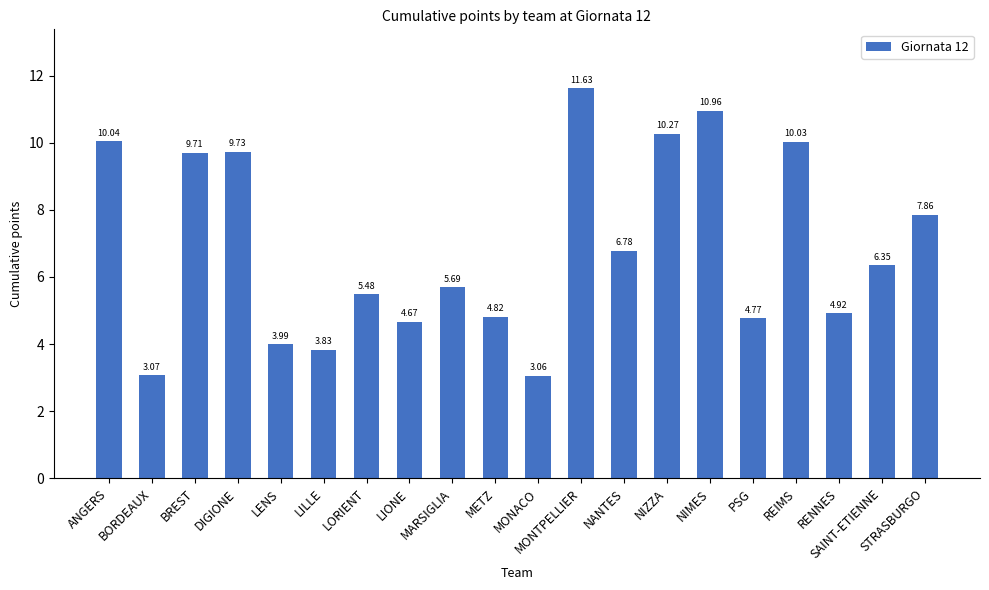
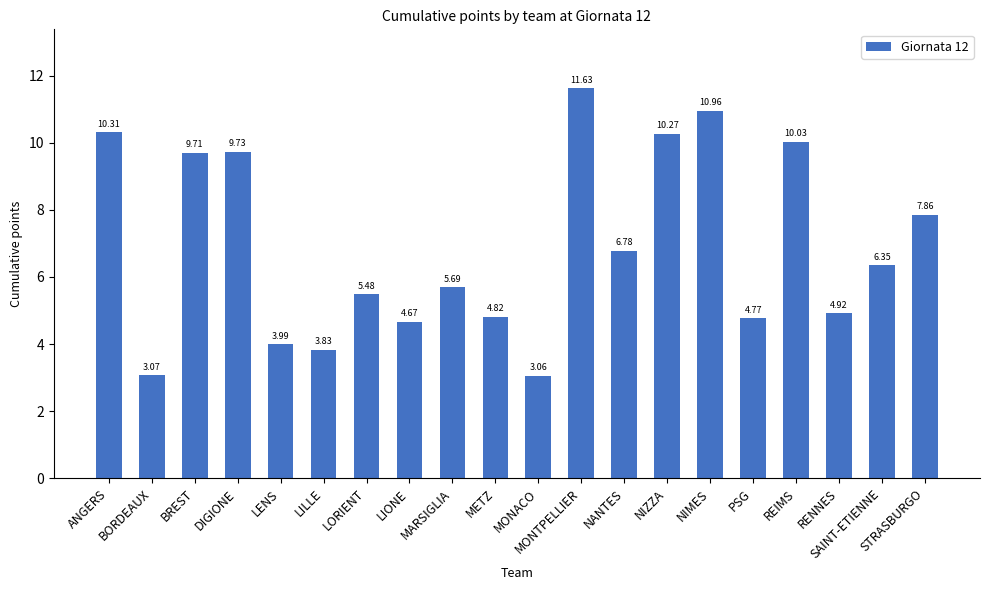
ANGERS: 10.04 -> 10.31
